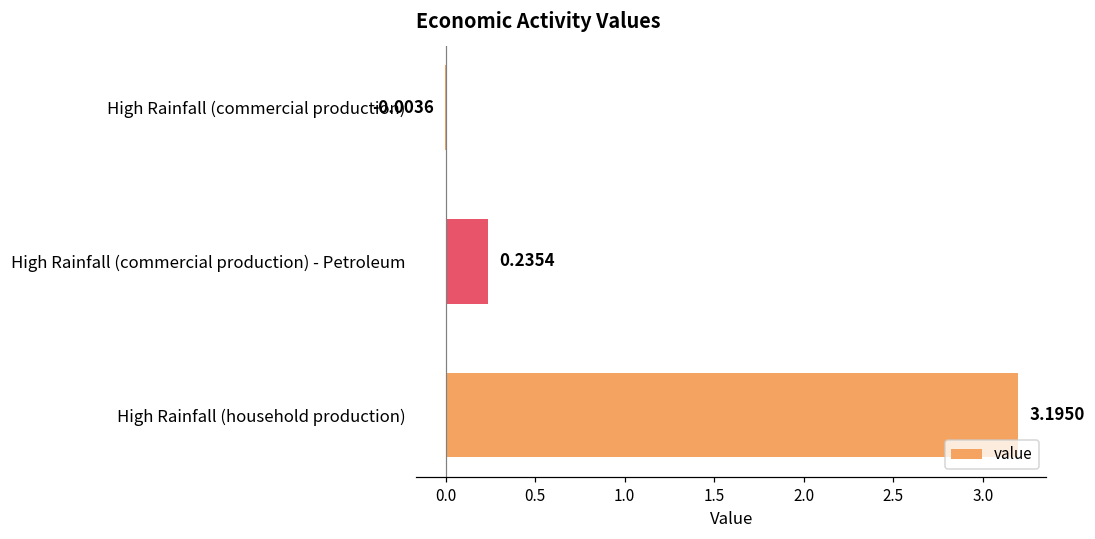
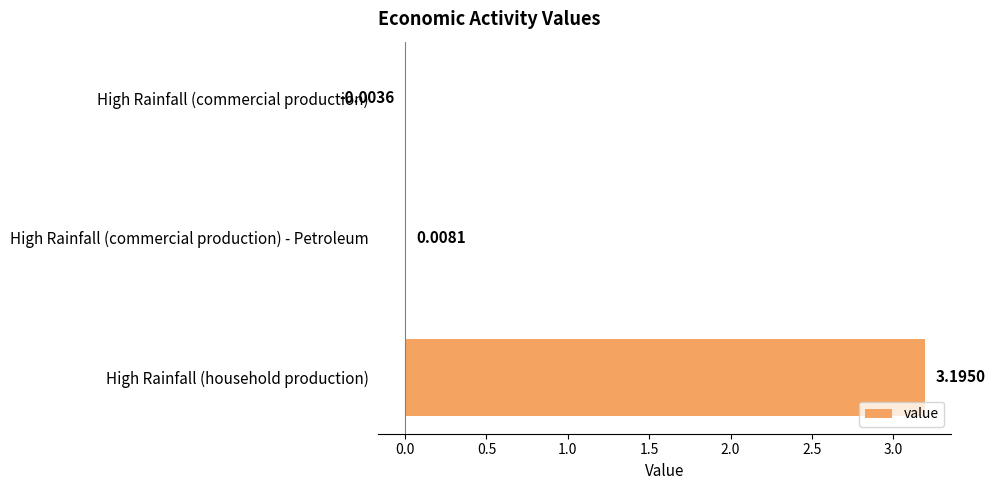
High Rainfall (commercial production) - Petroleum: 0.2354 -> 0.0081
